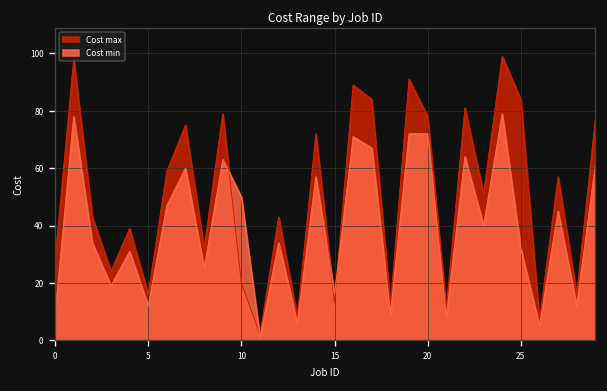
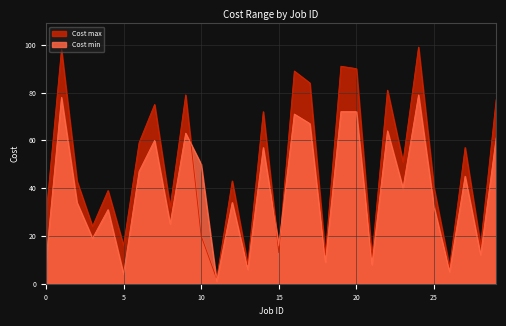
Cost min, 5: 12 -> 4
Cost max, 20: 78 -> 90
Cost max, 25: 84 -> 40
